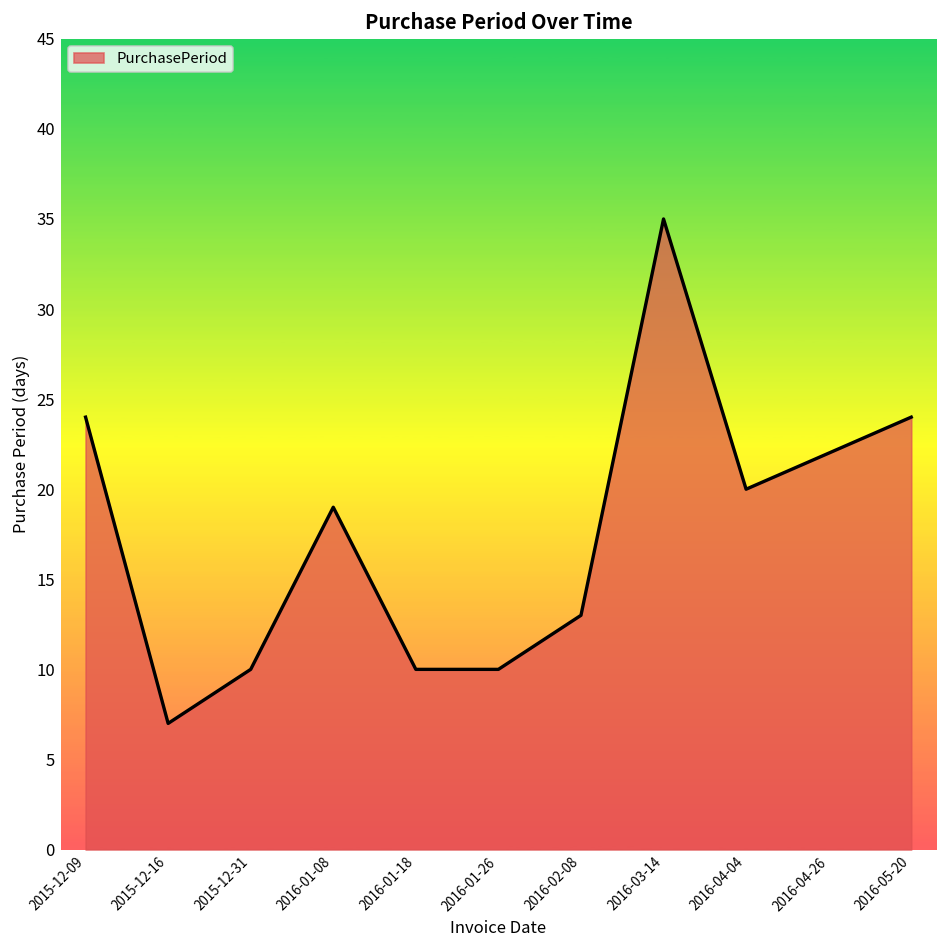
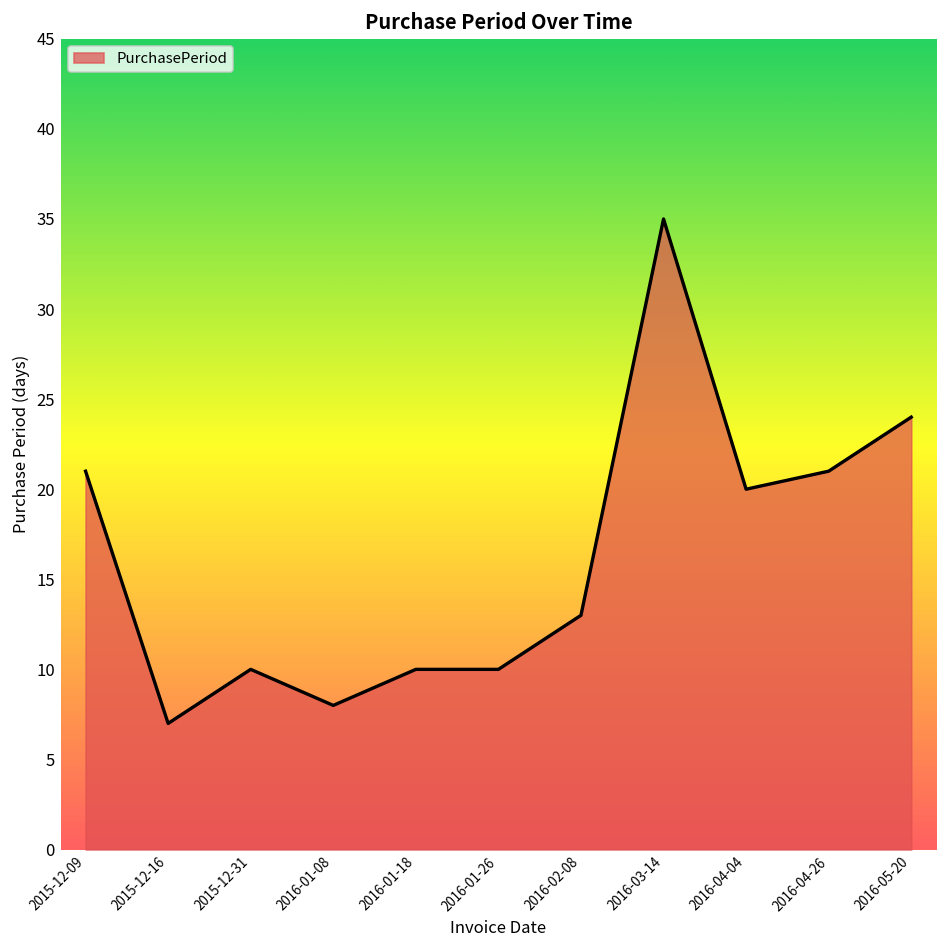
2015-12-09: 24 -> 21
2016-01-08: 19 -> 8
2016-04-26: 22 -> 21
